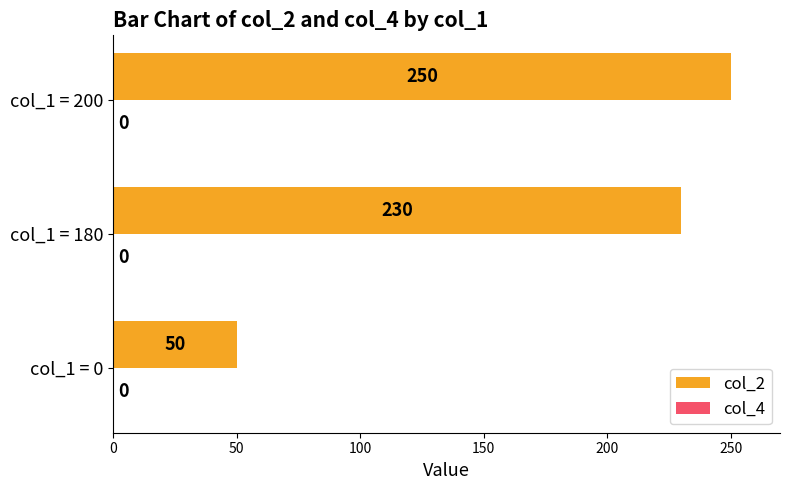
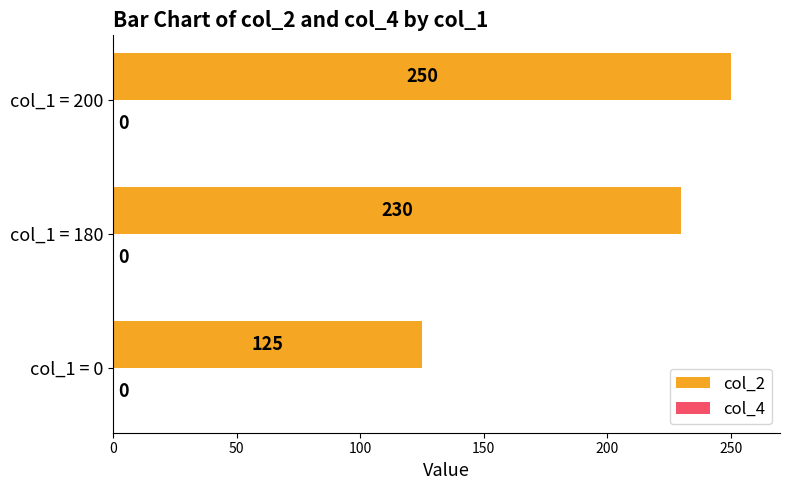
col_2, col_1 = 0: 50 -> 125
